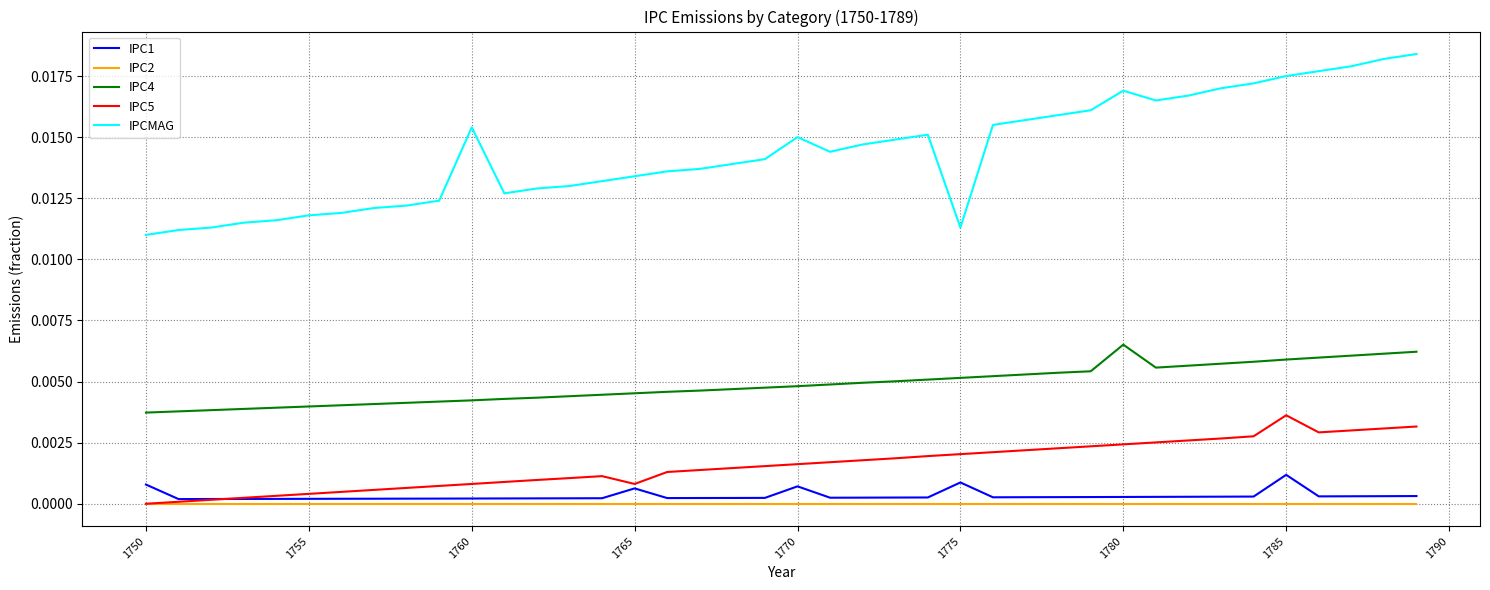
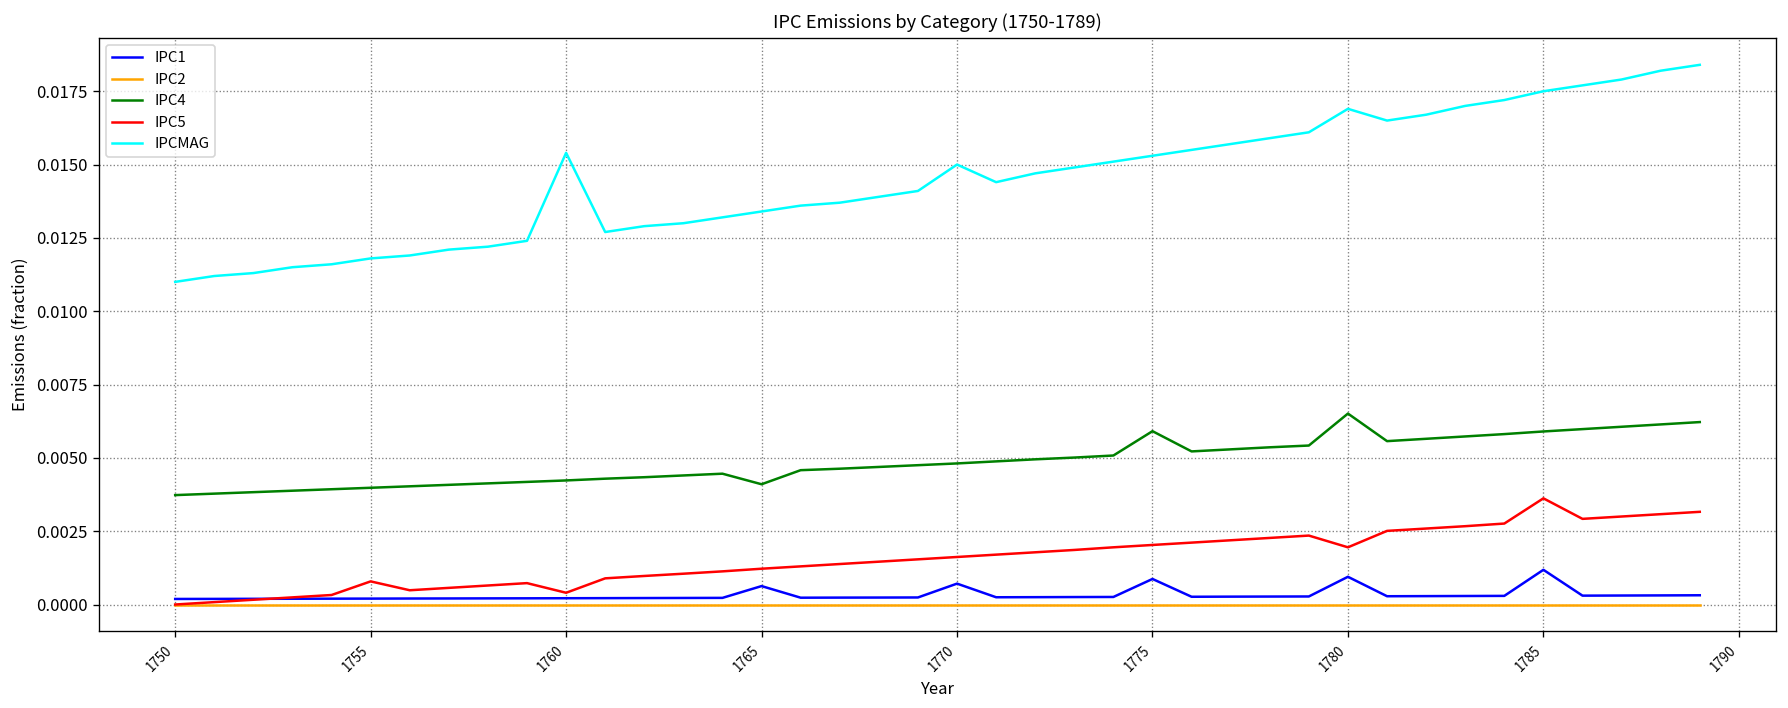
IPC1, 1750: 0.0008 -> 0.0002
IPC5, 1755: 0.0004 -> 0.0008
IPC5, 1760: 0.0008 -> 0.0004
IPC4, 1765: 0.0045 -> 0.0041
IPC5, 1765: 0.0008 -> 0.0012
IPC4, 1775: 0.0052 -> 0.0059
IPCMAG, 1775: 0.0113 -> 0.0153
IPC1, 1780: 0.0003 -> 0.0009
IPC5, 1780: 0.0024 -> 0.0020
